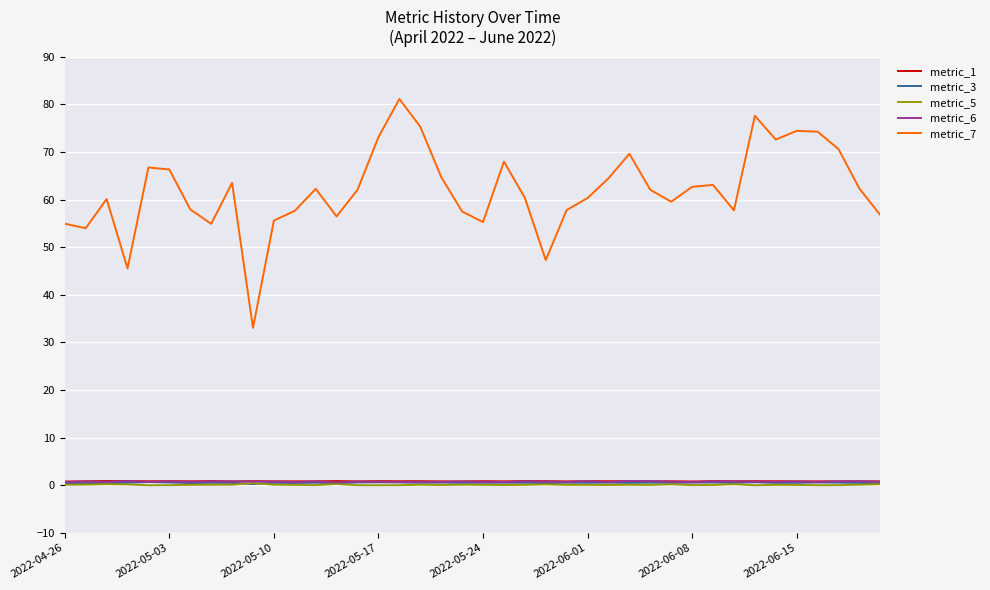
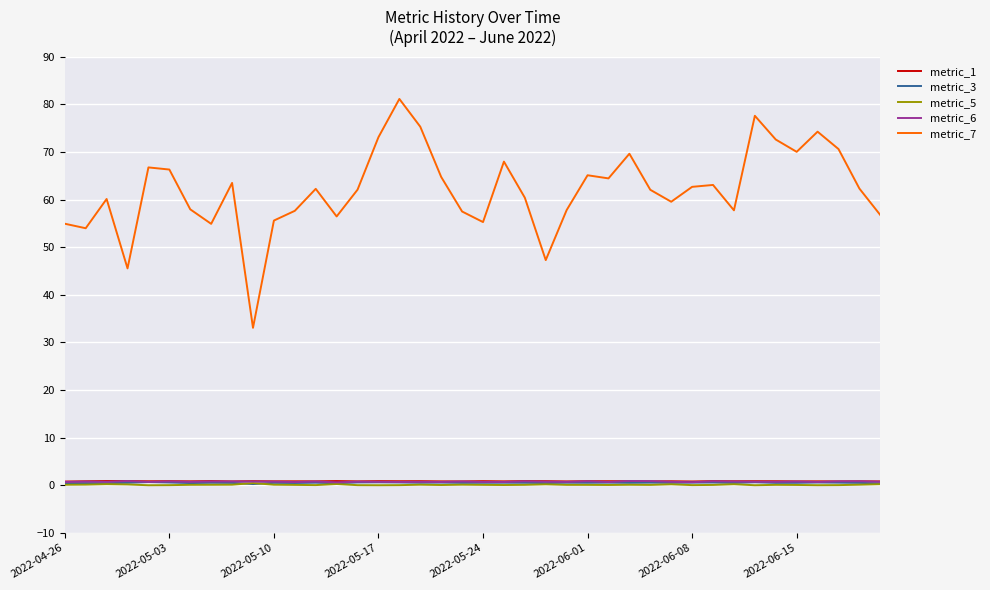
metric_7, 2022-06-01: 60 -> 65
metric_7, 2022-06-15: 74 -> 70
